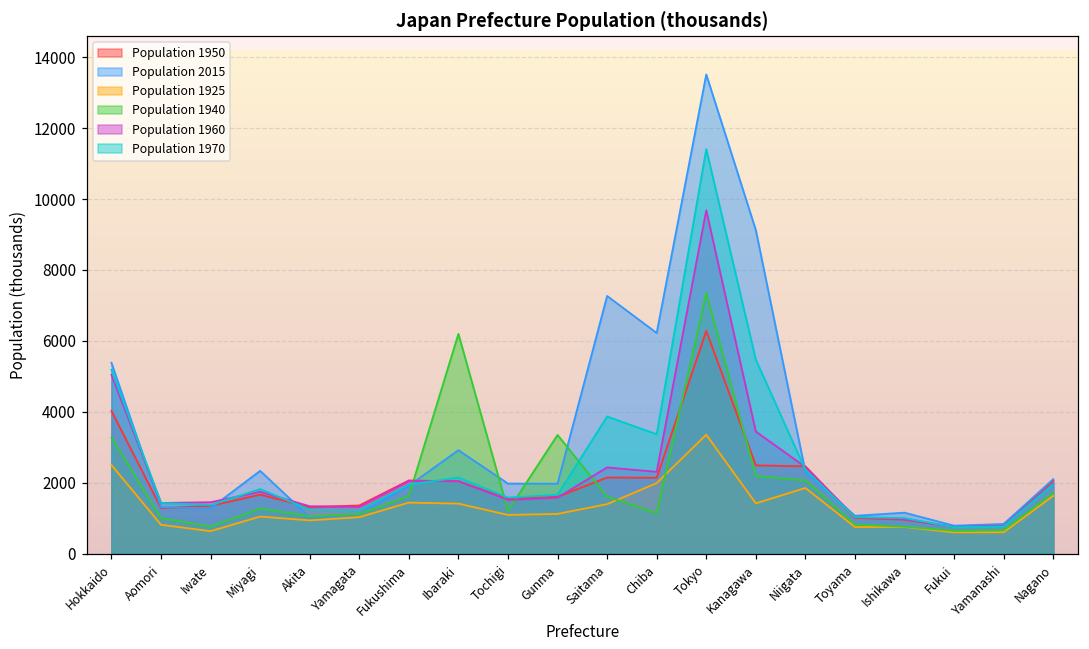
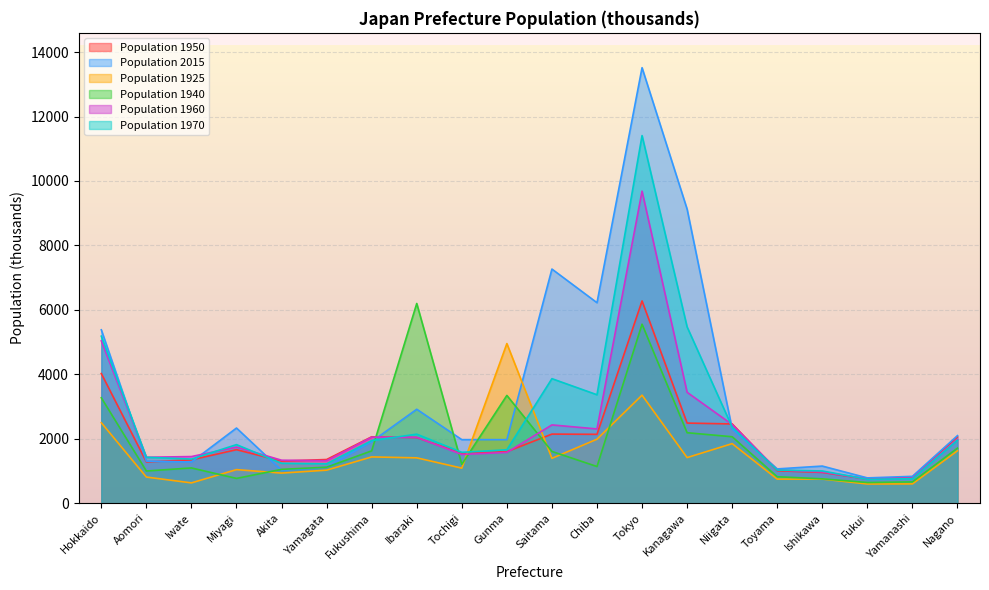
Population 1940, Iwate: 800 -> 1100
Population 1940, Miyagi: 1300 -> 800
Population 1925, Gunma: 1100 -> 5000
Population 1940, Tokyo: 7400 -> 5600
